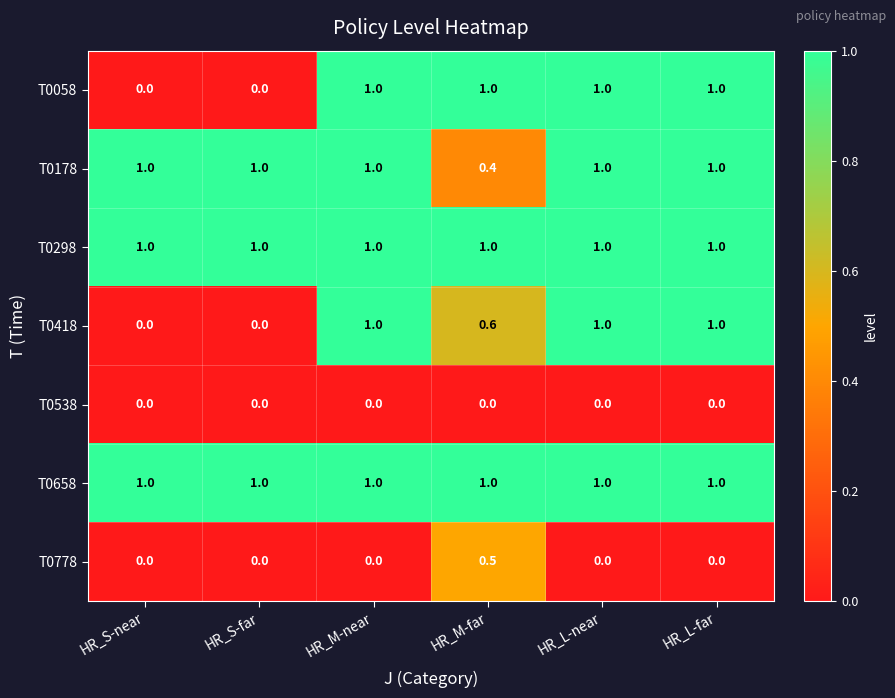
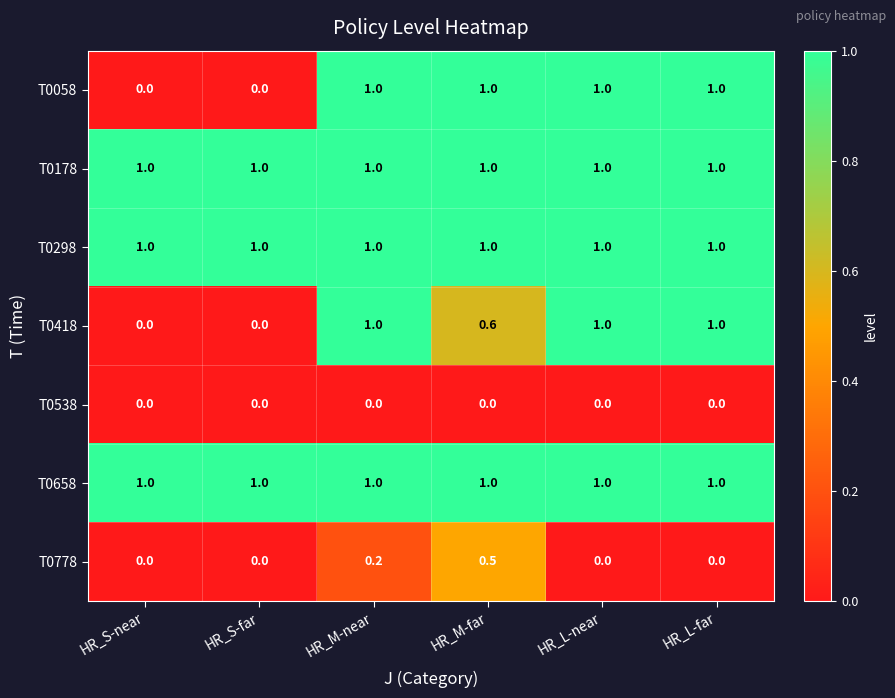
T0178, HR_M-far: 0.4 -> 1.0
T0778, HR_M-near: 0.0 -> 0.2
